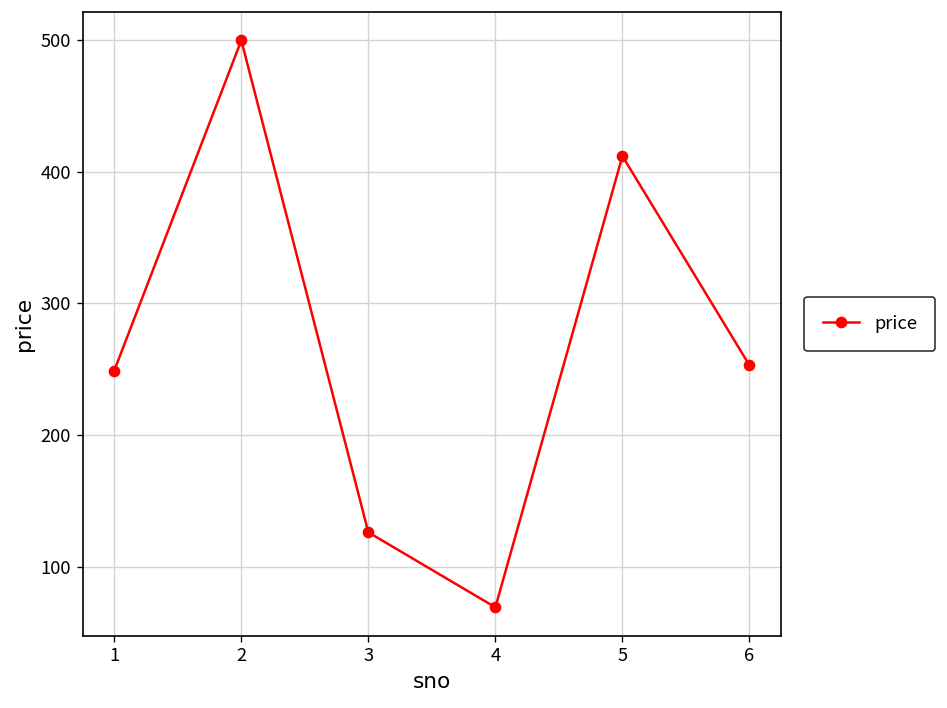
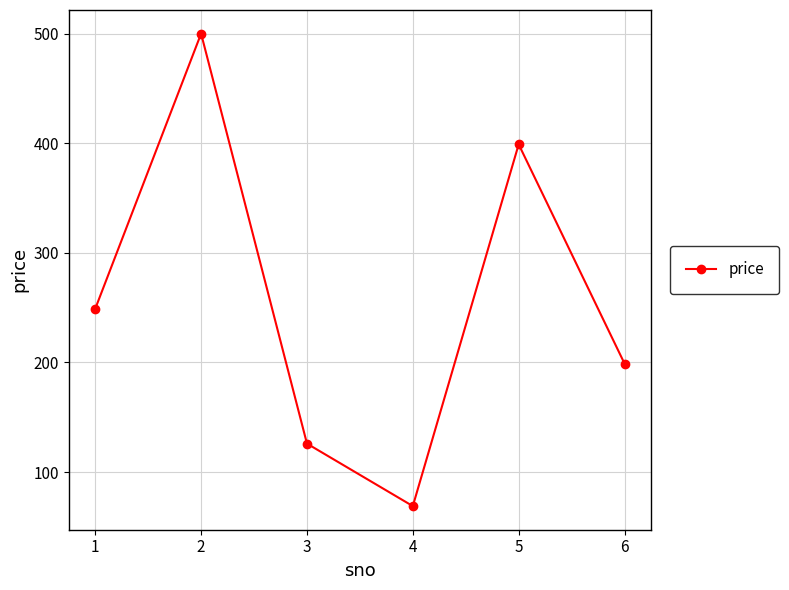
5: 412 -> 399
6: 253 -> 199
